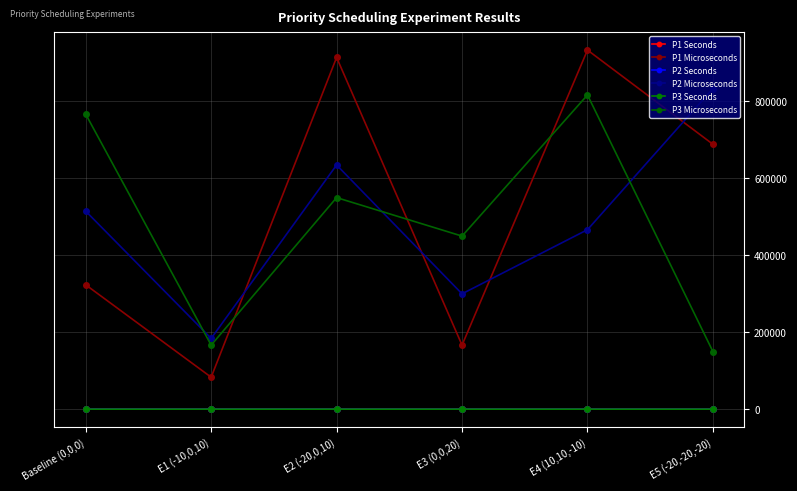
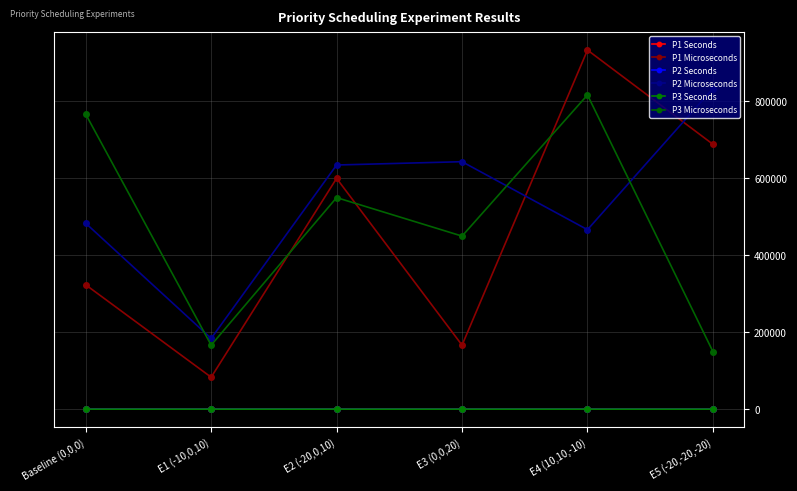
P2 Microseconds, Baseline (0,0,0): 510000 -> 480000
P1 Microseconds, E2 (-20,0,10): 910000 -> 600000
P2 Microseconds, E3 (0,0,20): 300000 -> 640000
